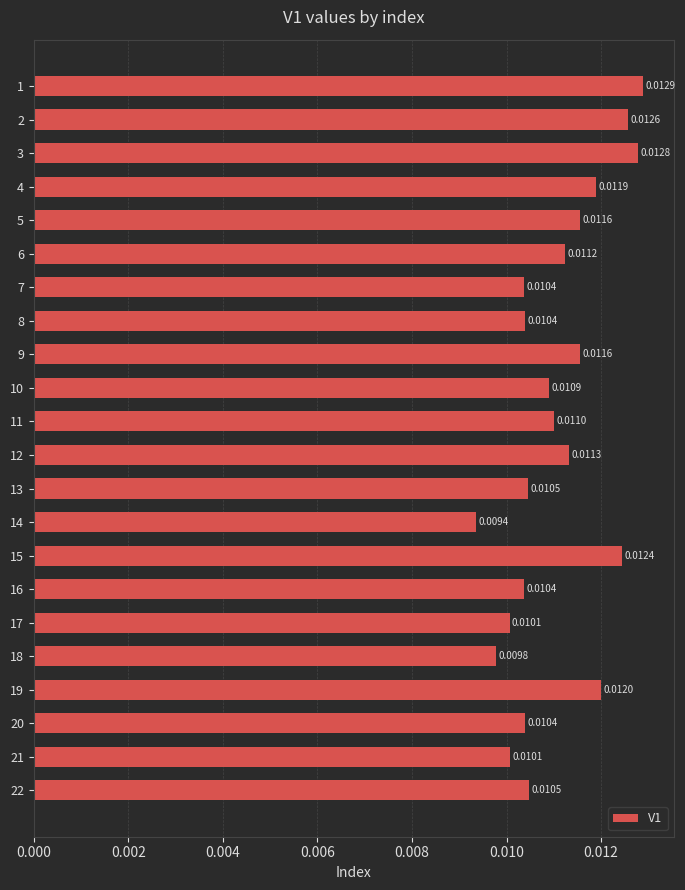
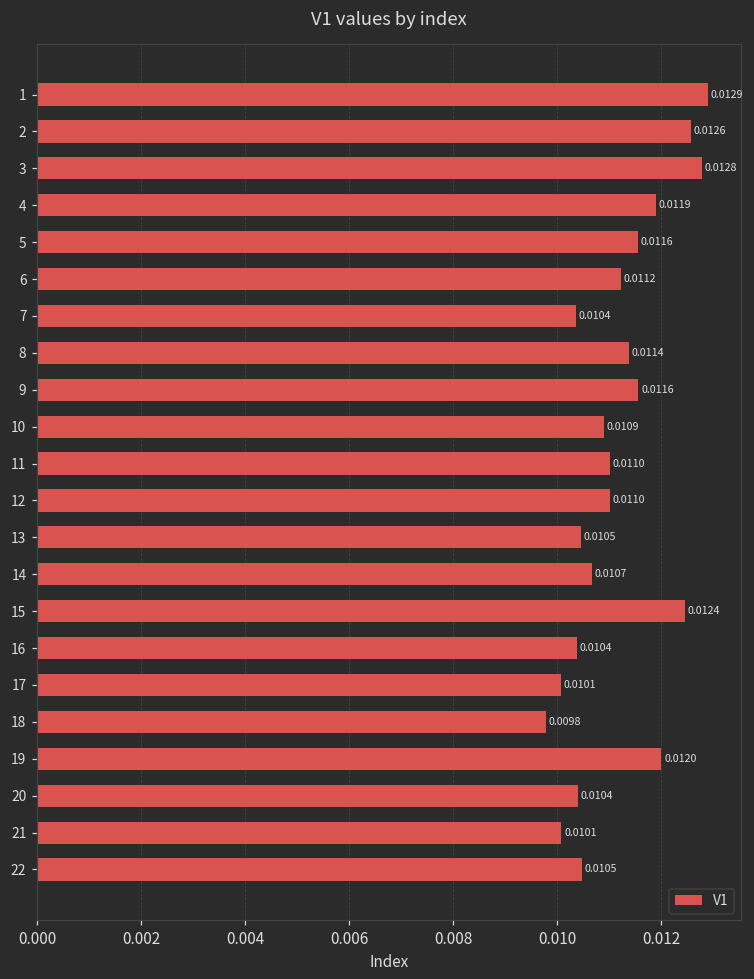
8: 0.0104 -> 0.0114
12: 0.0113 -> 0.0110
14: 0.0094 -> 0.0107
